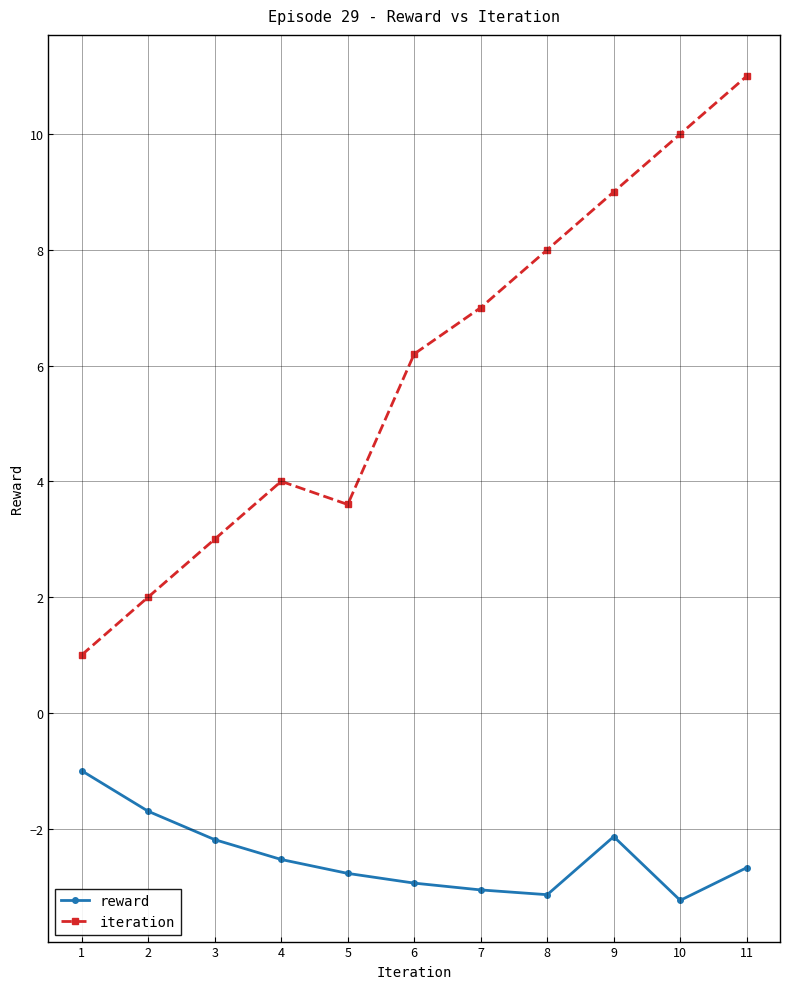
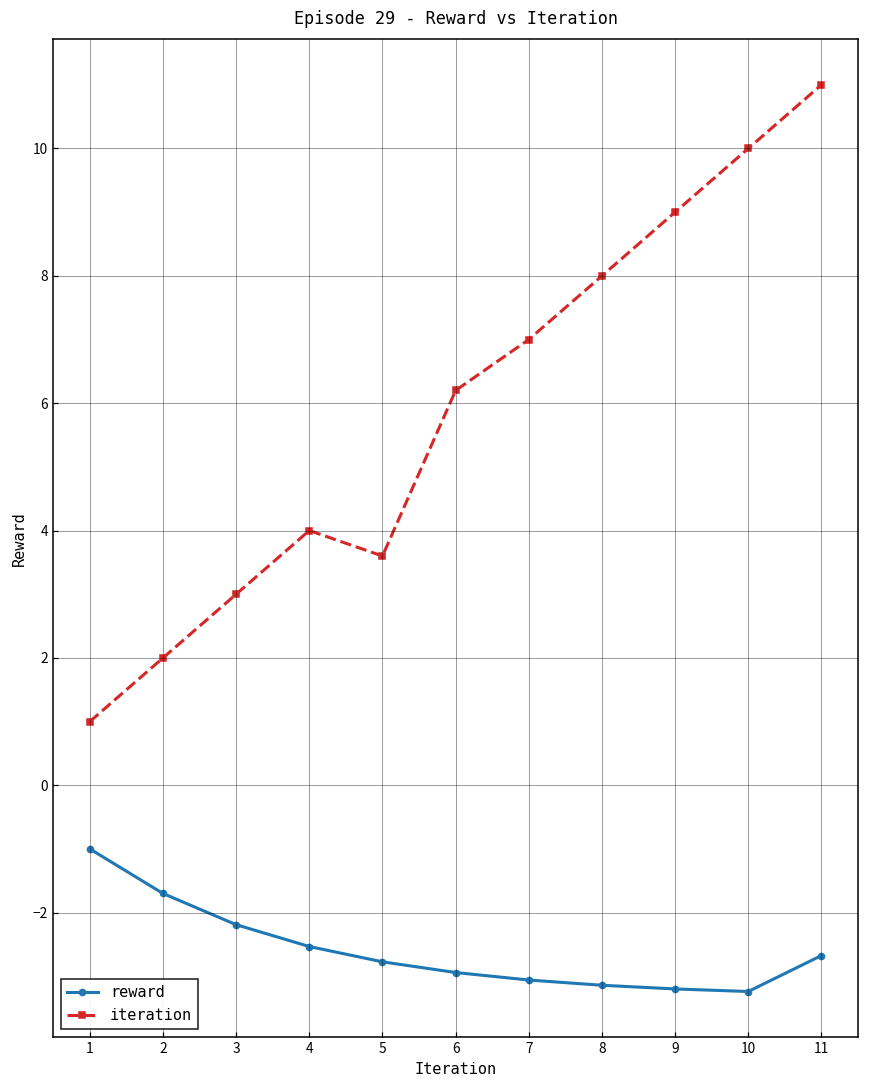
reward, 9: -2.1 -> -3.2
